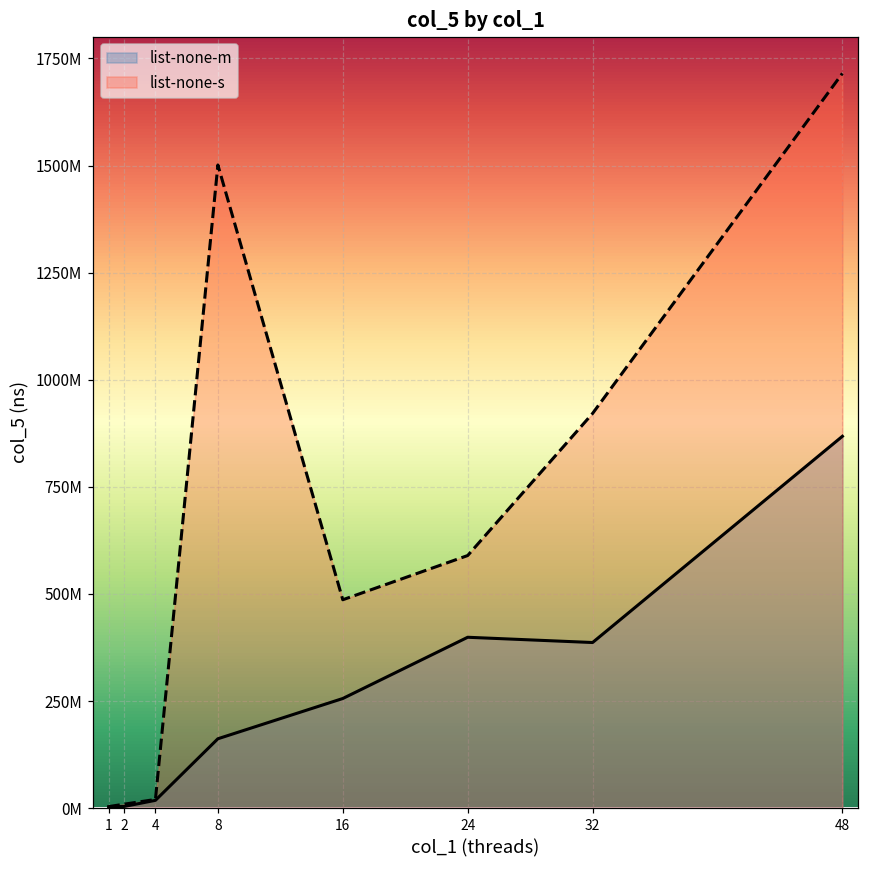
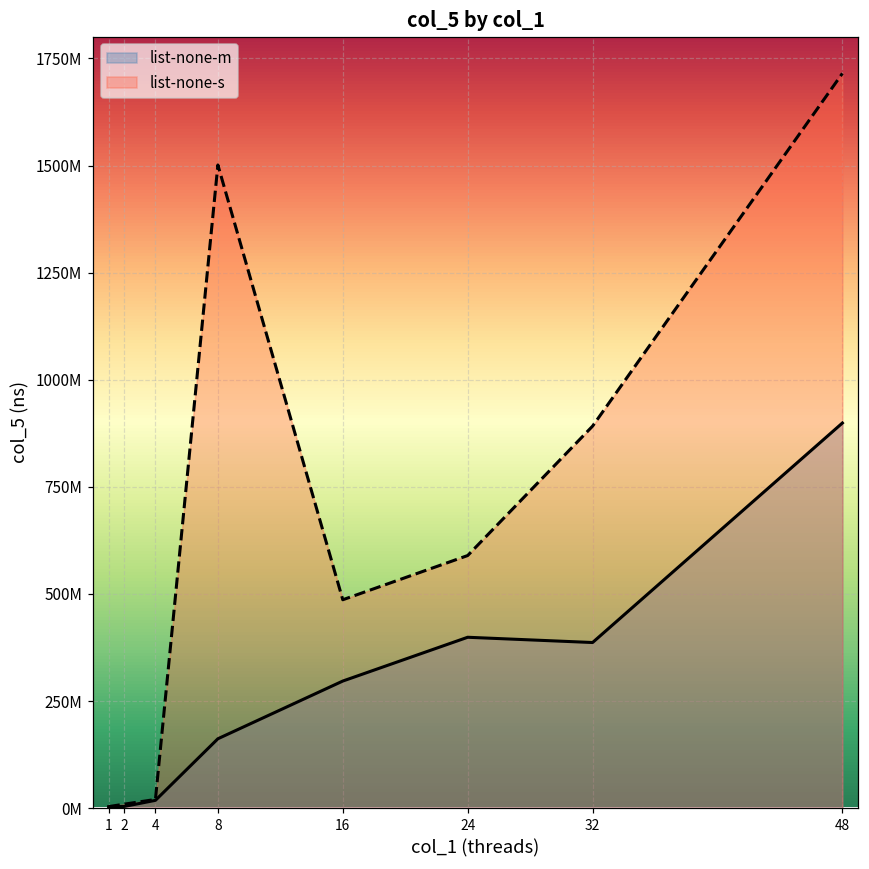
list-none-m, 16: 260000000 -> 300000000
list-none-s, 32: 920000000 -> 890000000
list-none-m, 48: 870000000 -> 900000000
